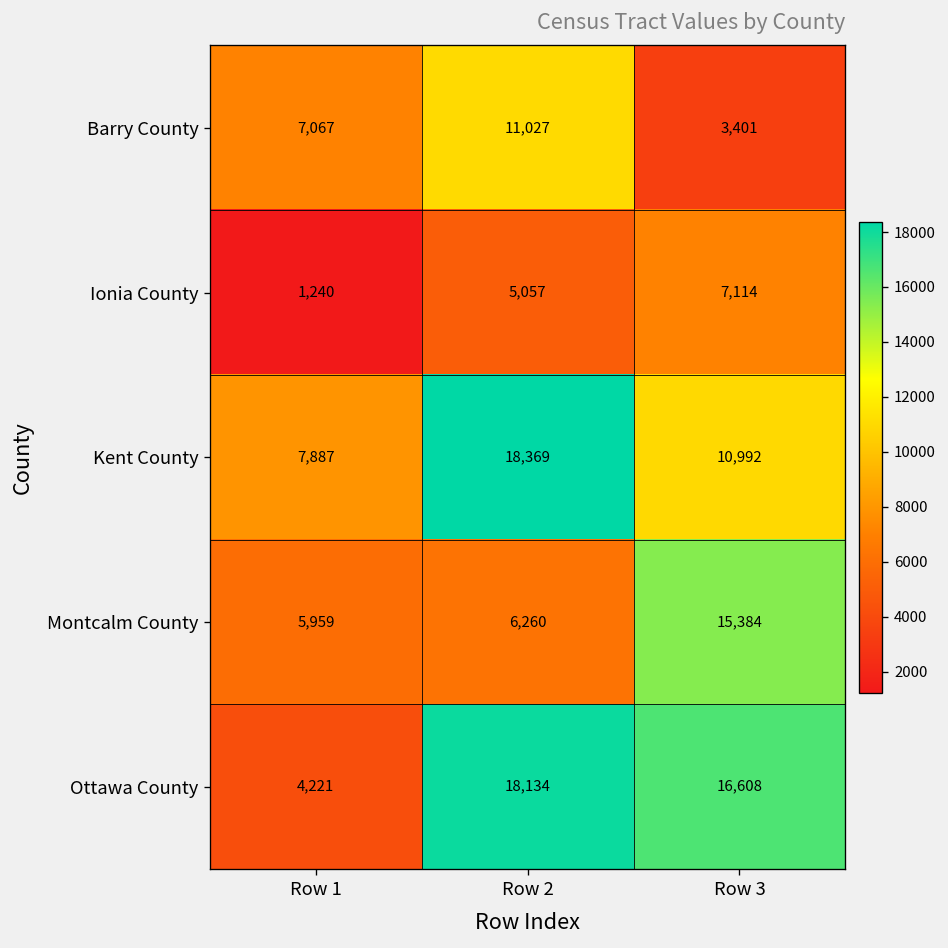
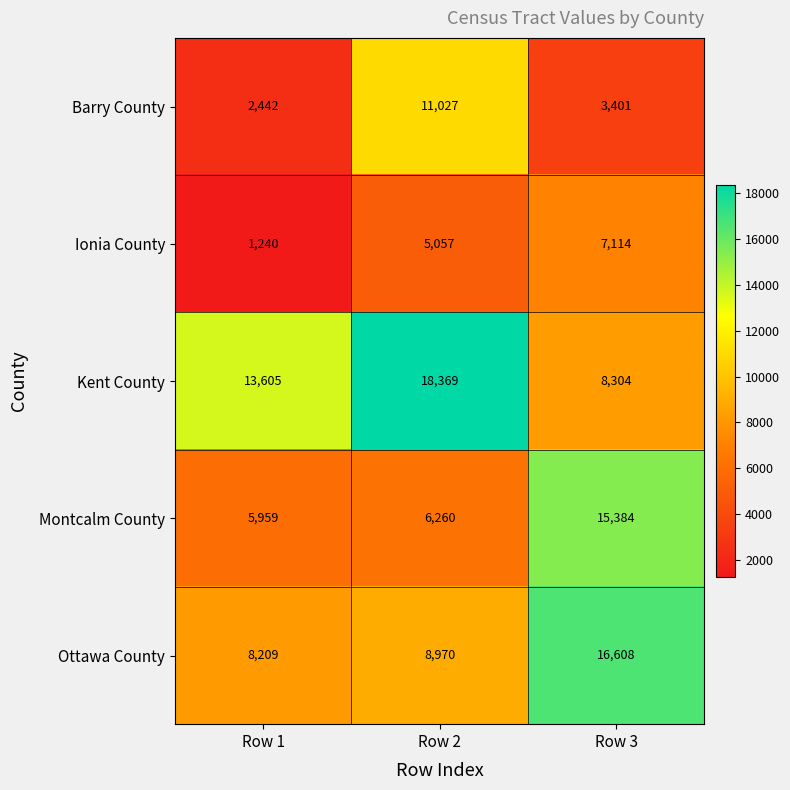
Barry County, Row 1: 7,067 -> 2,442
Kent County, Row 1: 7,887 -> 13,605
Kent County, Row 3: 10,992 -> 8,304
Ottawa County, Row 1: 4,221 -> 8,209
Ottawa County, Row 2: 18,134 -> 8,970
